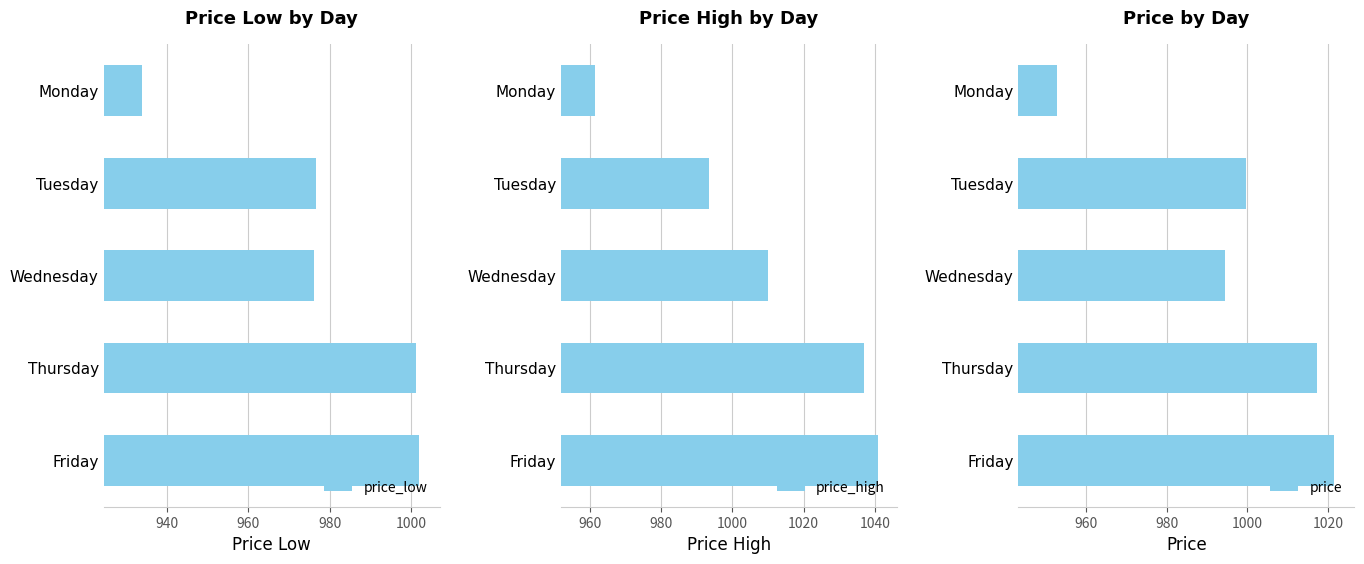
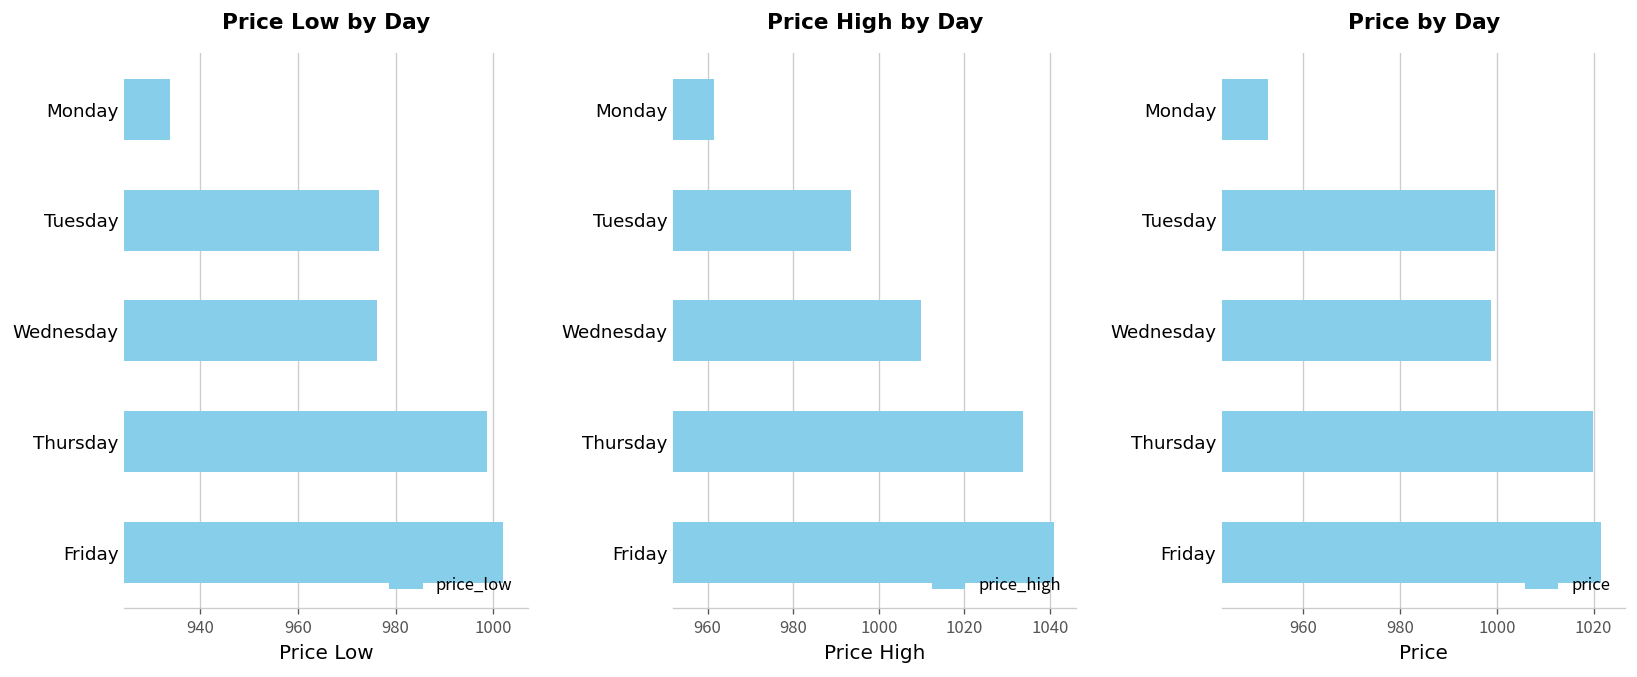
Price Low by Day, Thursday: 1001 -> 999
Price High by Day, Thursday: 1037 -> 1034
Price by Day, Wednesday: 994 -> 999
Price by Day, Thursday: 1017 -> 1020
